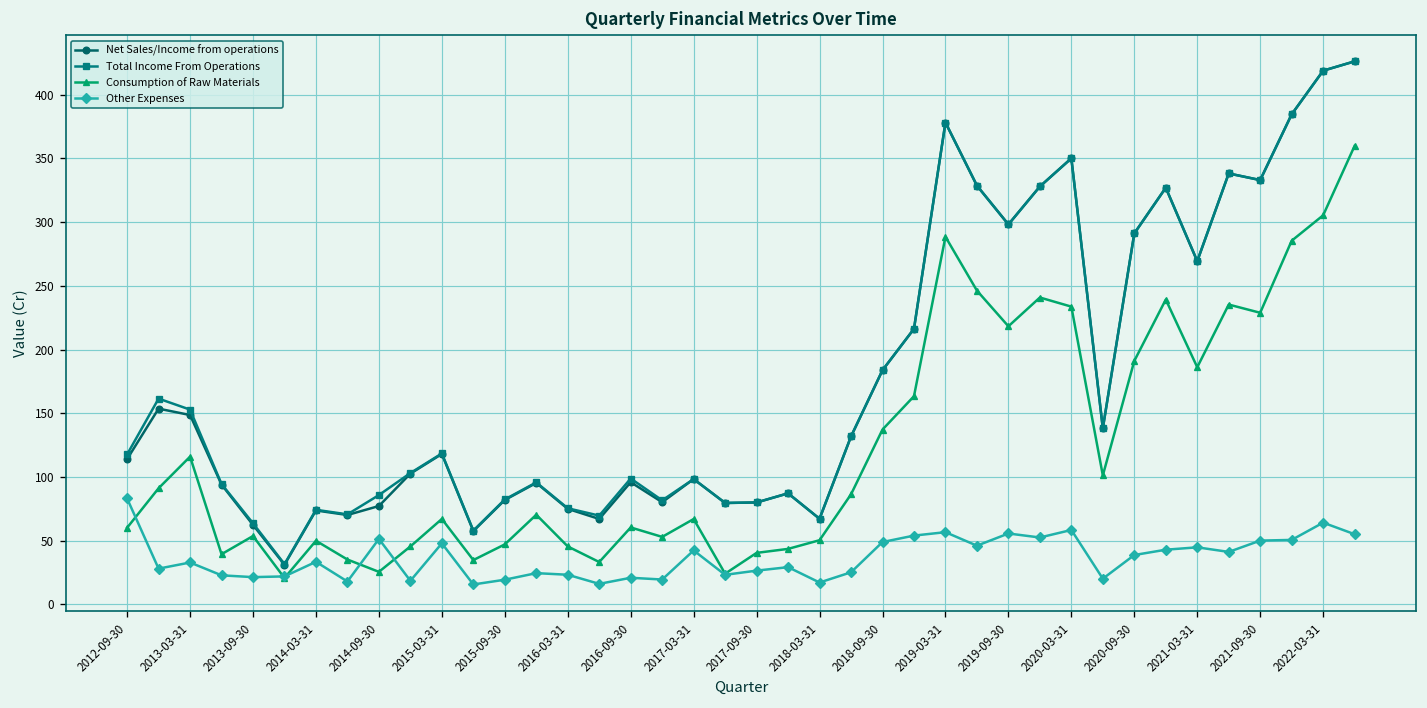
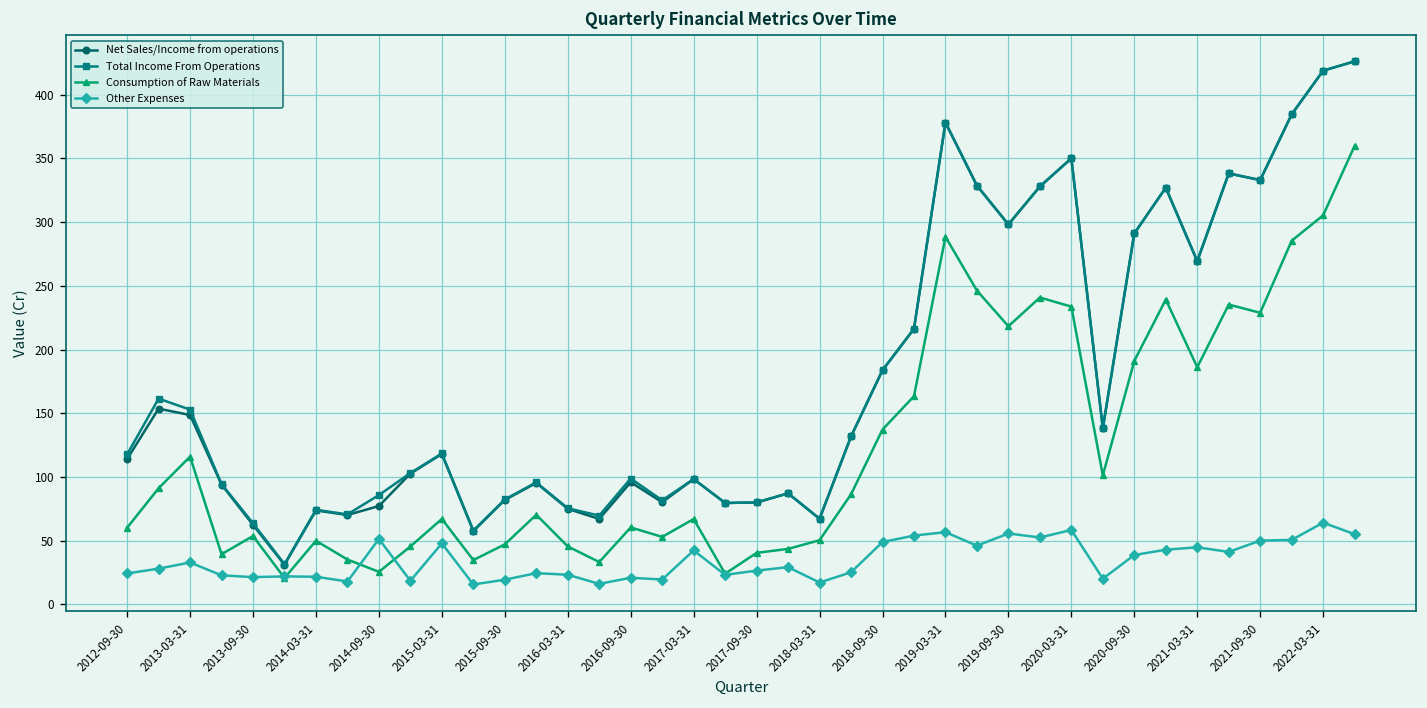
Other Expenses, 2012-09-30: 83 -> 24
Other Expenses, 2014-03-31: 33 -> 22
